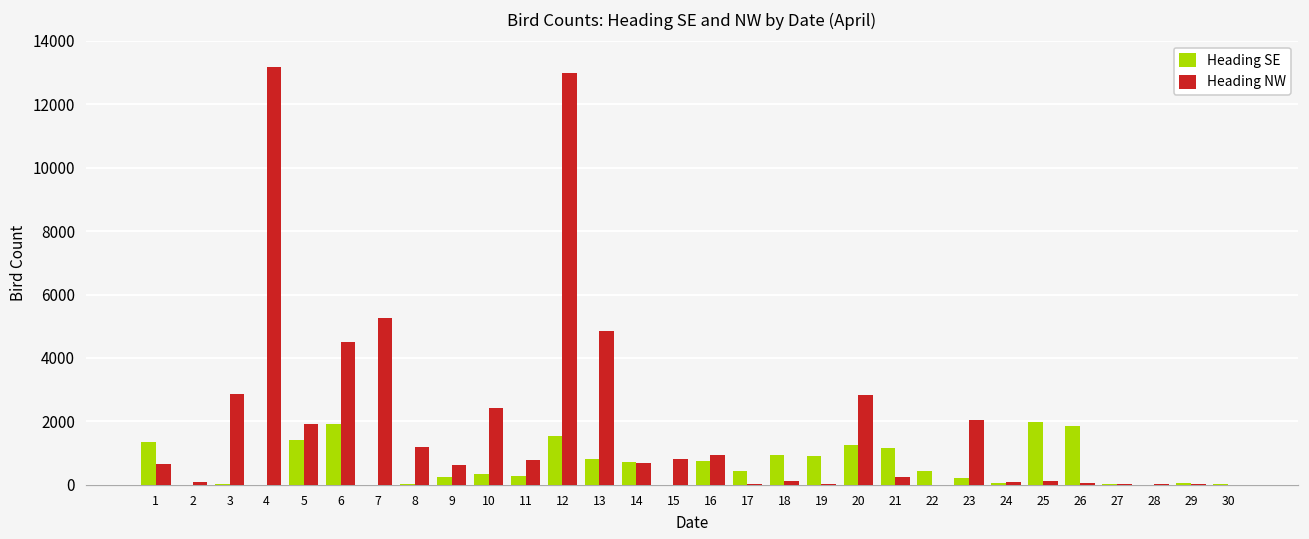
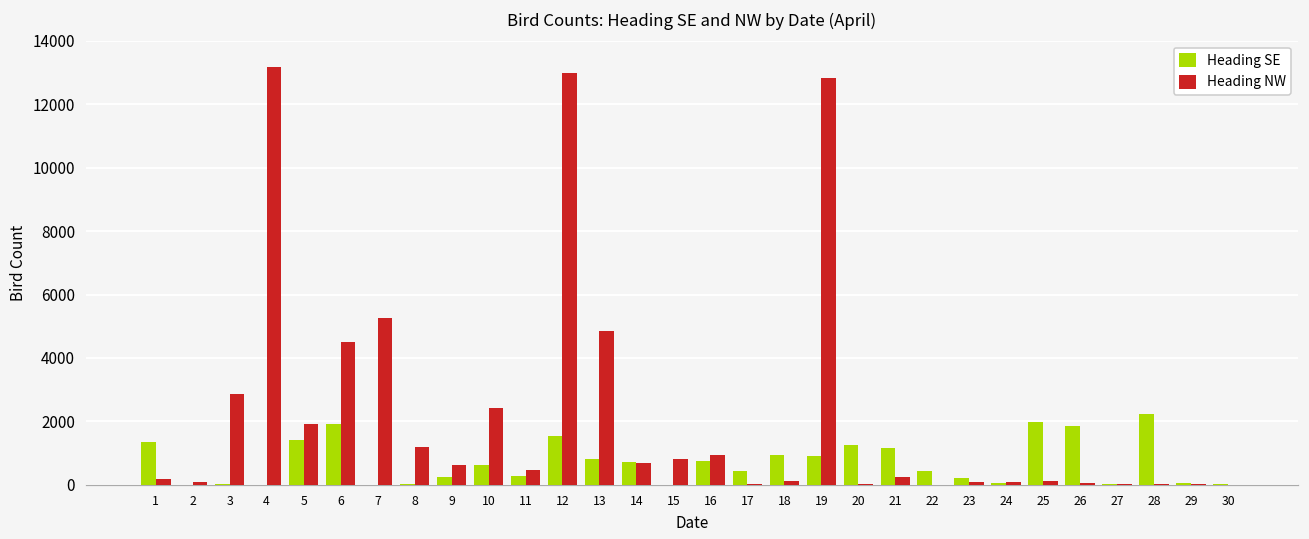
Heading NW, 1: 700 -> 200
Heading SE, 10: 300 -> 600
Heading NW, 11: 800 -> 500
Heading NW, 19: 0 -> 12800
Heading NW, 20: 2800 -> 0
Heading NW, 23: 2000 -> 100
Heading SE, 28: 0 -> 2200
